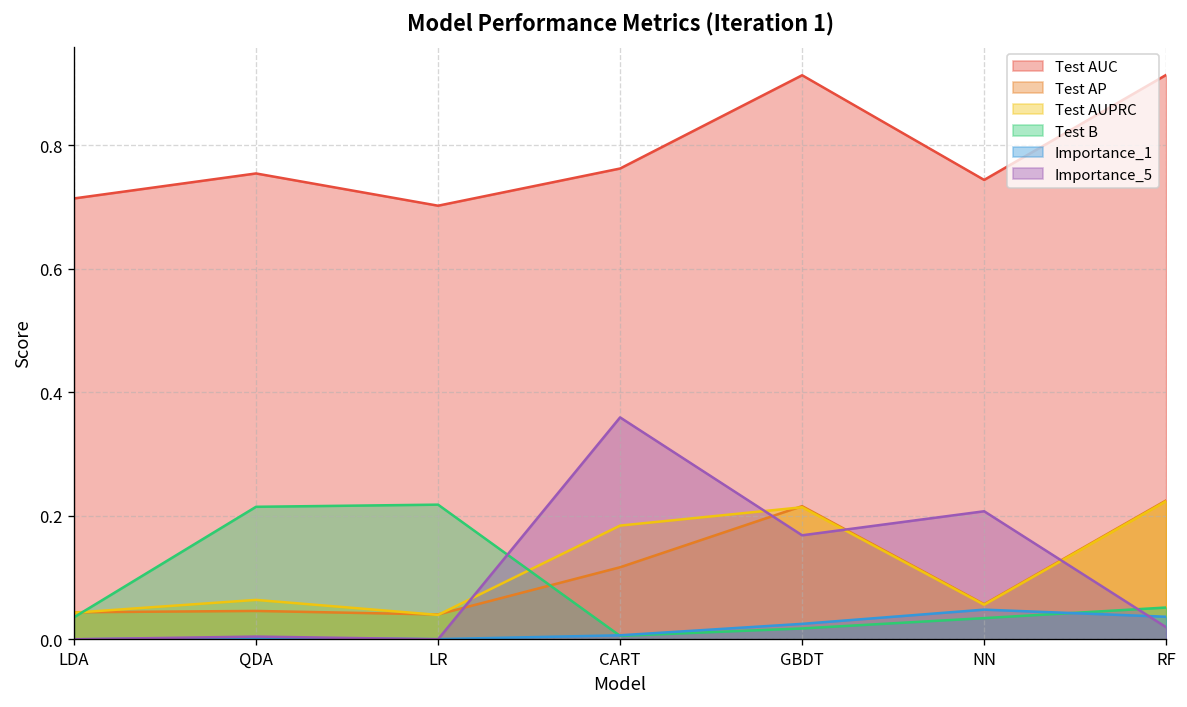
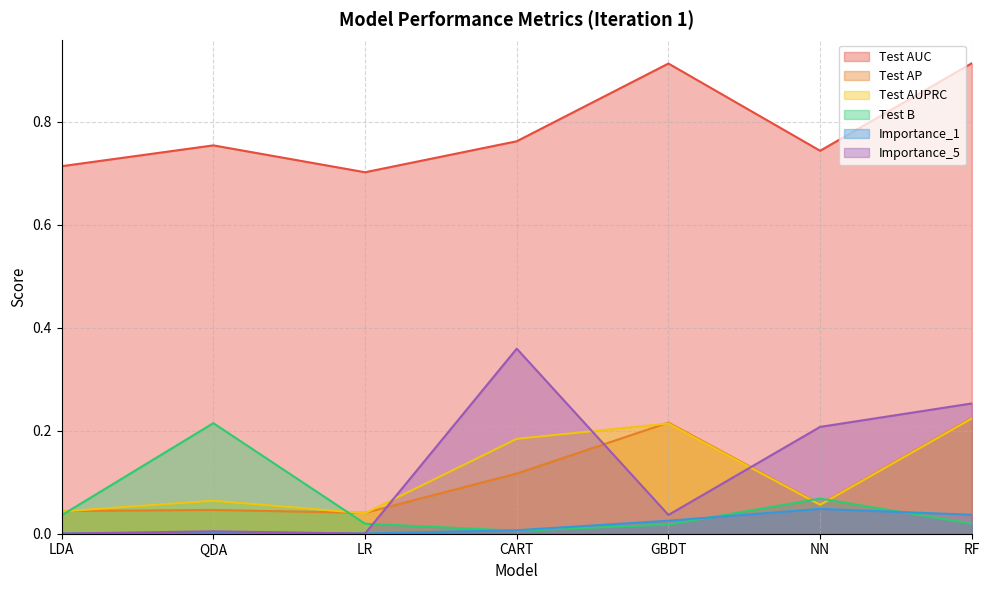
Test B, LR: 0.22 -> 0.02
Importance_5, GBDT: 0.17 -> 0.04
Test B, NN: 0.03 -> 0.07
Test B, RF: 0.05 -> 0.02
Importance_5, RF: 0.02 -> 0.25
